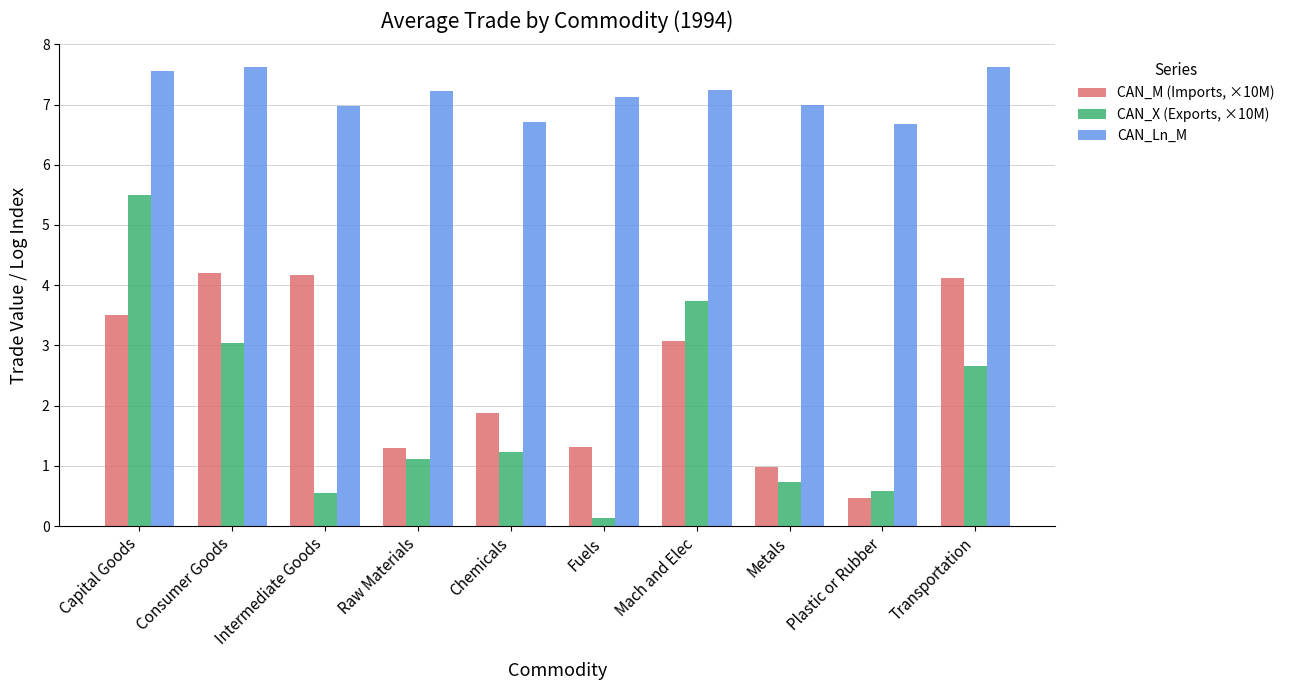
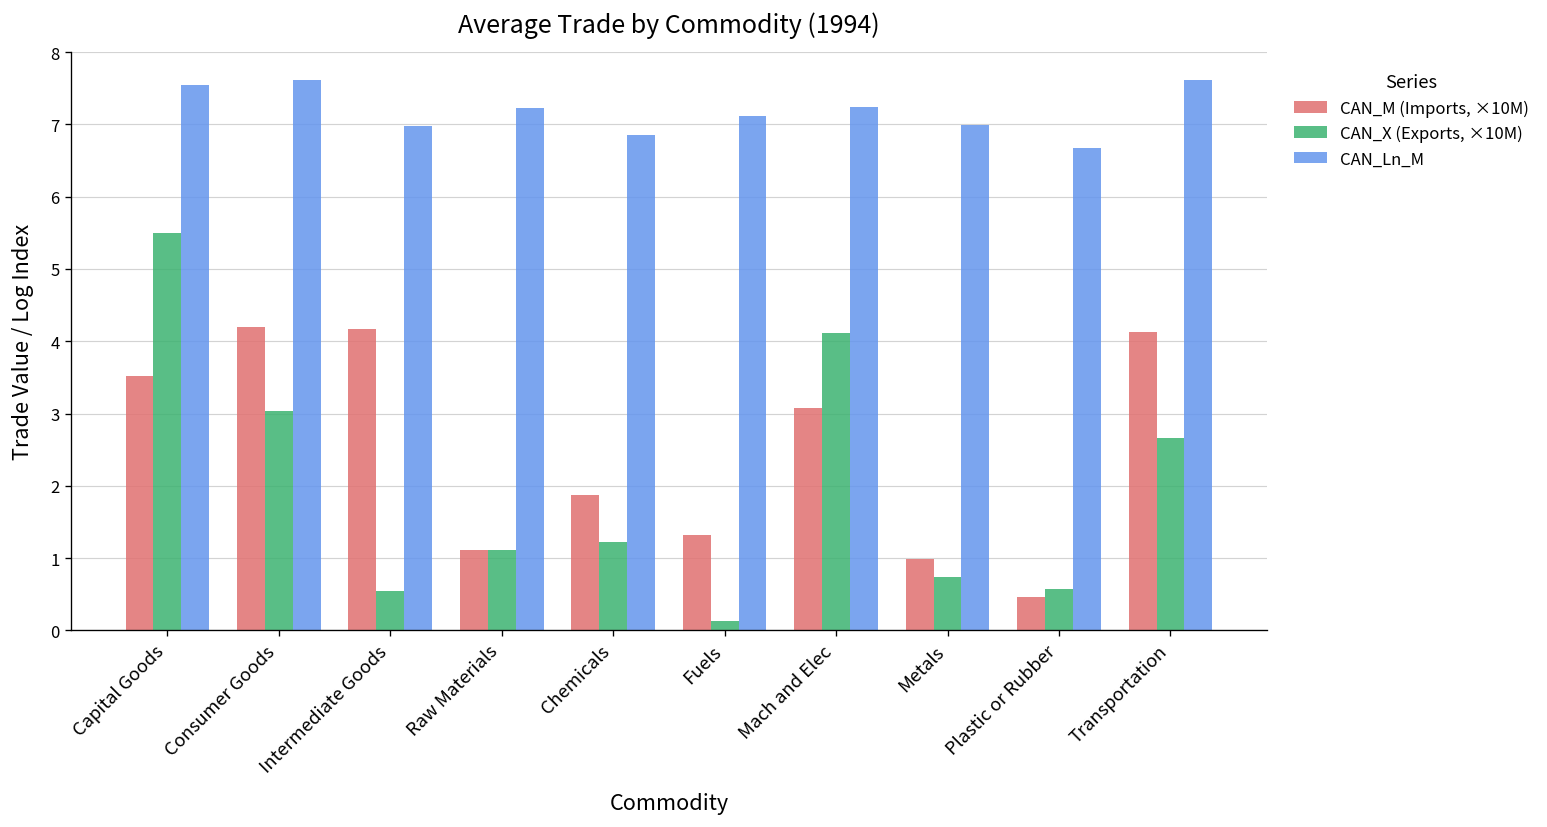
CAN_M (Imports, ×10M), Raw Materials: 1.3 -> 1.1
CAN_Ln_M, Chemicals: 6.7 -> 6.9
CAN_X (Exports, ×10M), Mach and Elec: 3.7 -> 4.1
